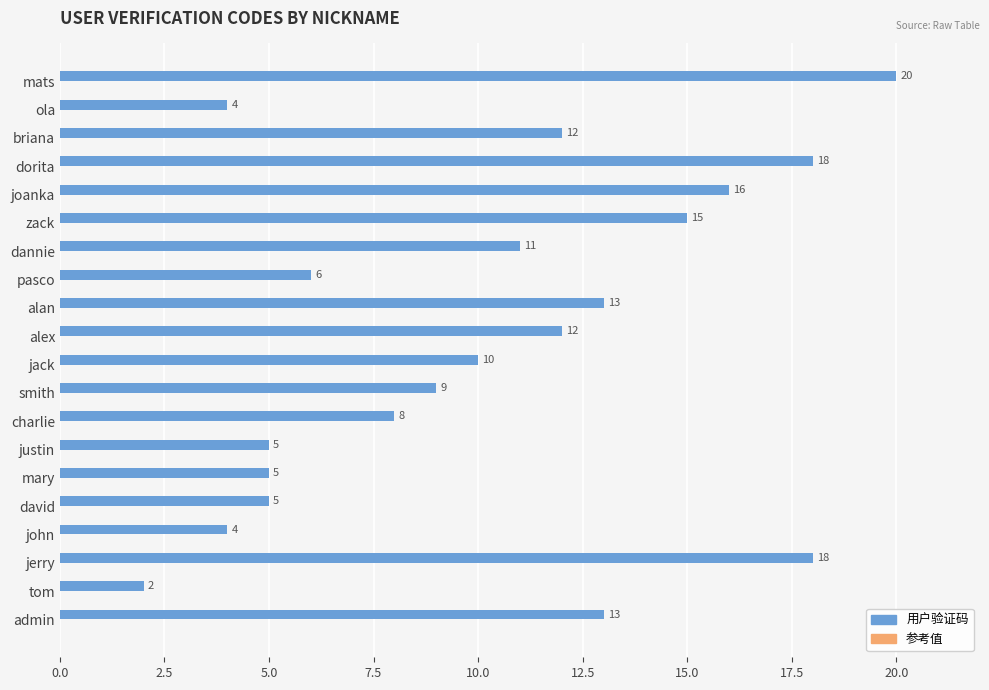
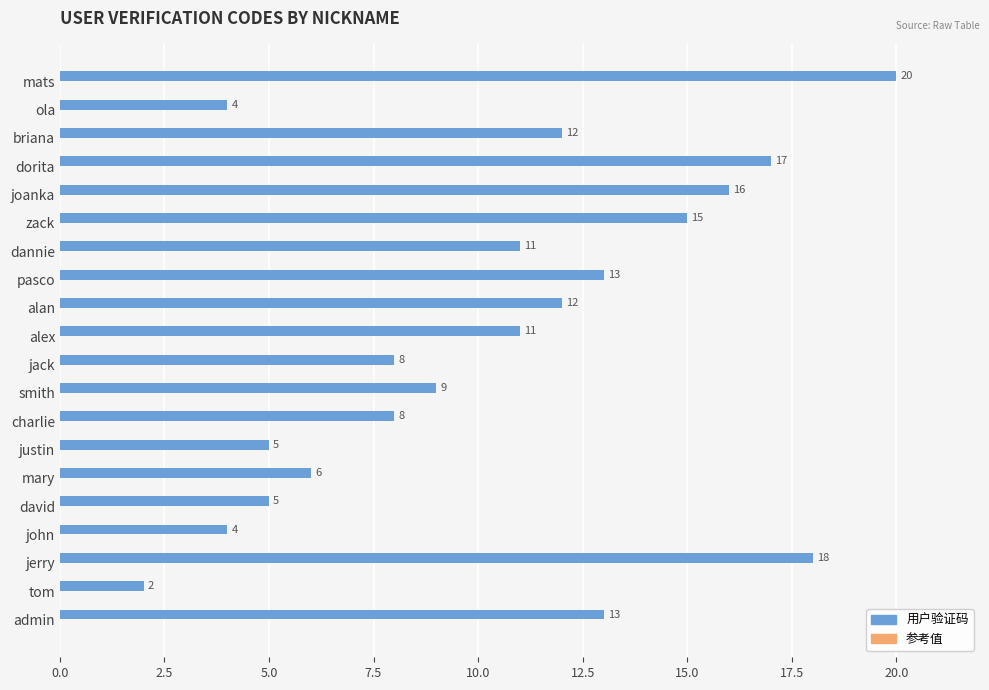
用户验证码, dorita: 18 -> 17
用户验证码, pasco: 6 -> 13
用户验证码, alan: 13 -> 12
用户验证码, alex: 12 -> 11
用户验证码, jack: 10 -> 8
用户验证码, mary: 5 -> 6
